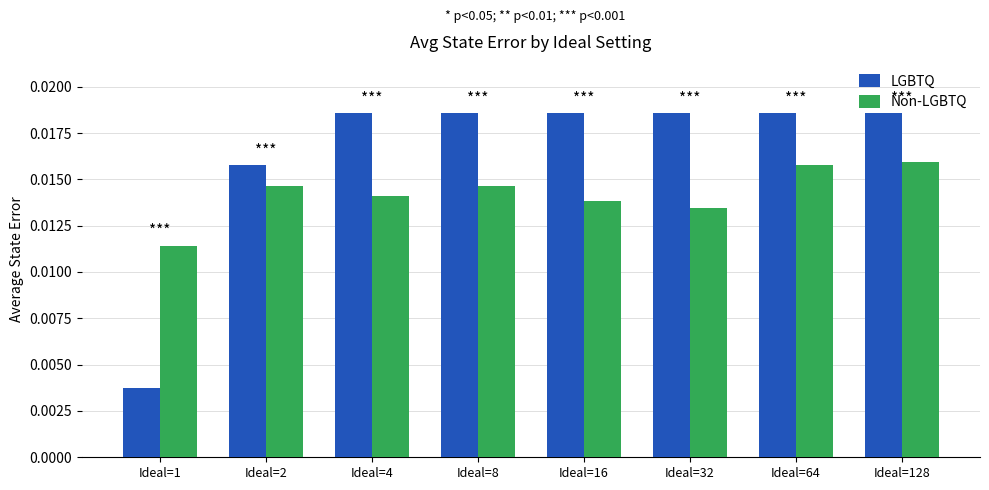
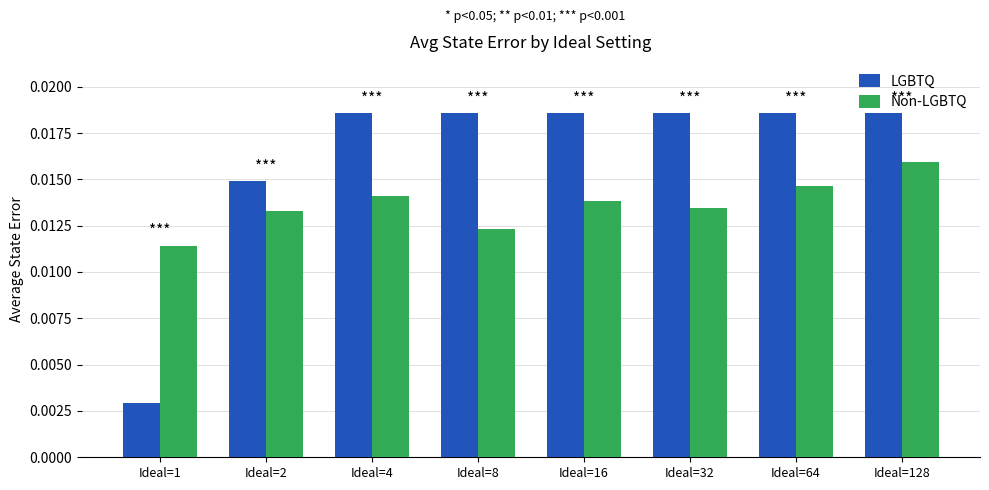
LGBTQ, Ideal=1: 0.0038 -> 0.0029
LGBTQ, Ideal=2: 0.0158 -> 0.0149
Non-LGBTQ, Ideal=2: 0.0146 -> 0.0133
Non-LGBTQ, Ideal=8: 0.0146 -> 0.0123
Non-LGBTQ, Ideal=64: 0.0158 -> 0.0146
